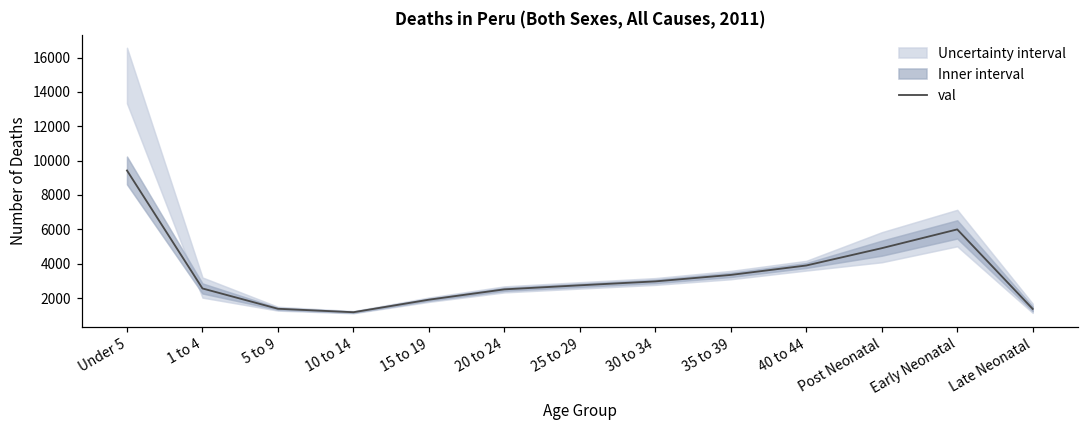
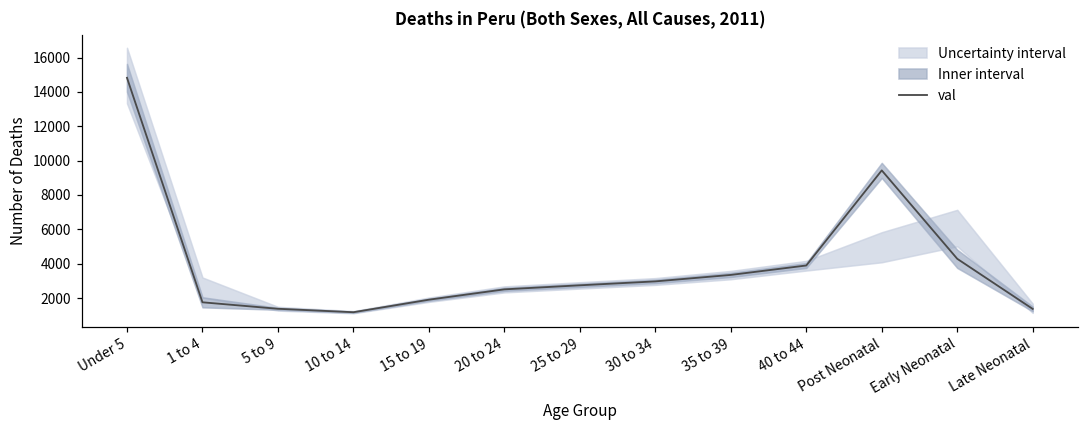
val, Under 5: 9400 -> 14800
val, 1 to 4: 2600 -> 1800
val, Post Neonatal: 4900 -> 9400
val, Early Neonatal: 6000 -> 4300
